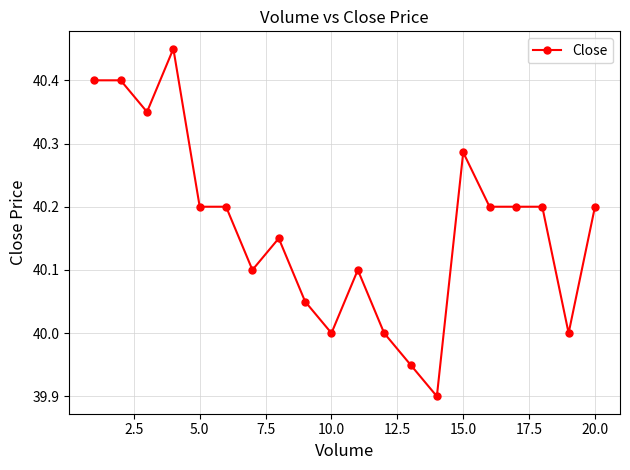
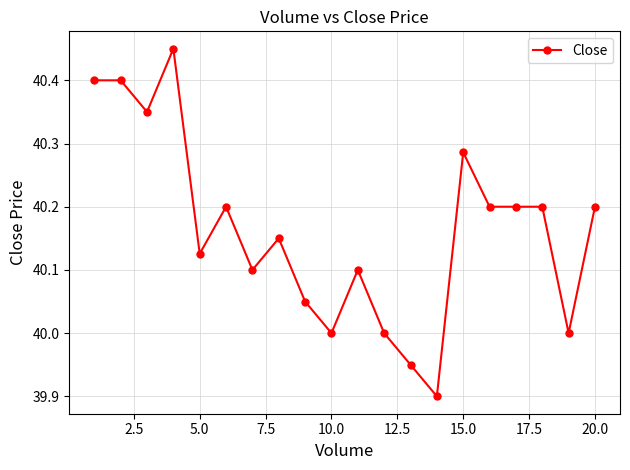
5.0: 40.20 -> 40.13
